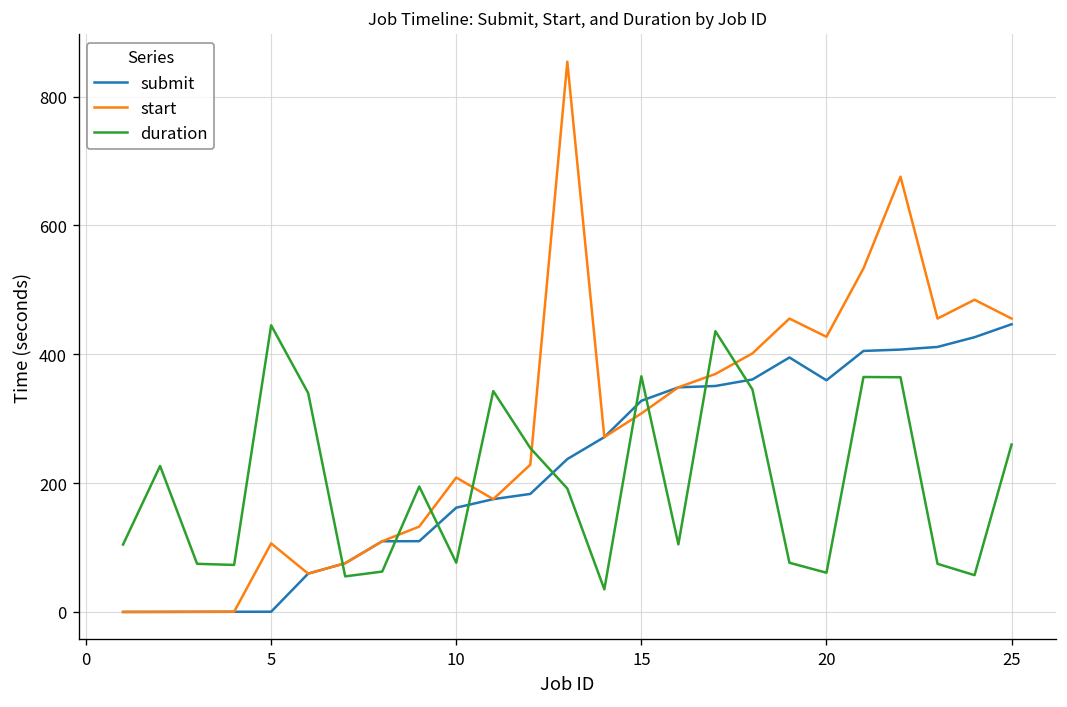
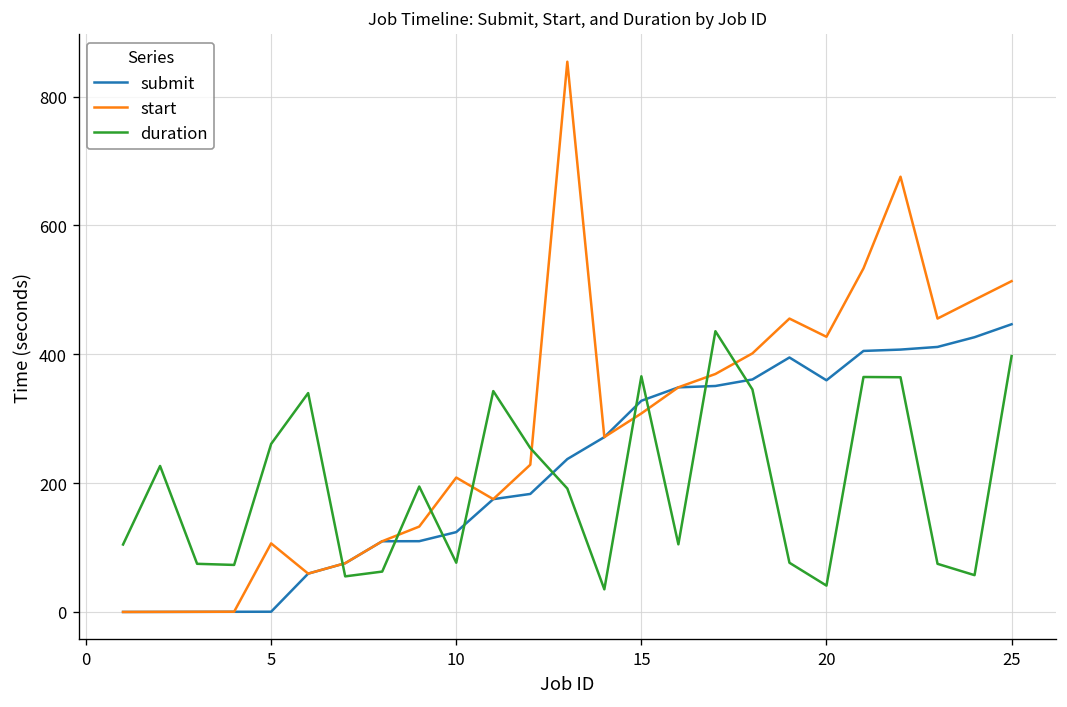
duration, 5: 440 -> 260
submit, 10: 160 -> 120
duration, 20: 60 -> 40
start, 25: 460 -> 510
duration, 25: 260 -> 400
